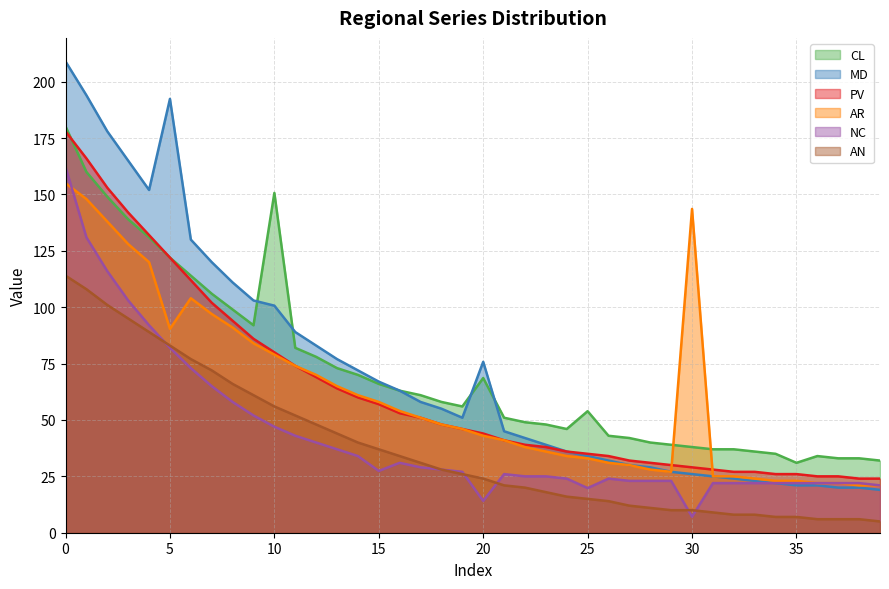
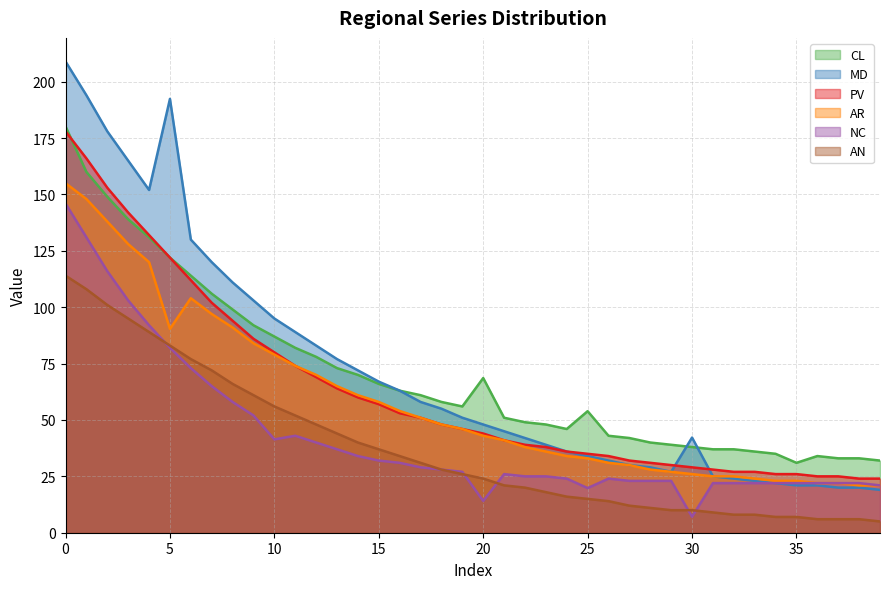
NC, 0: 162 -> 146
CL, 10: 151 -> 87
MD, 10: 101 -> 95
NC, 10: 47 -> 41
NC, 15: 27 -> 32
MD, 20: 76 -> 48
MD, 30: 26 -> 42
AR, 30: 144 -> 26
